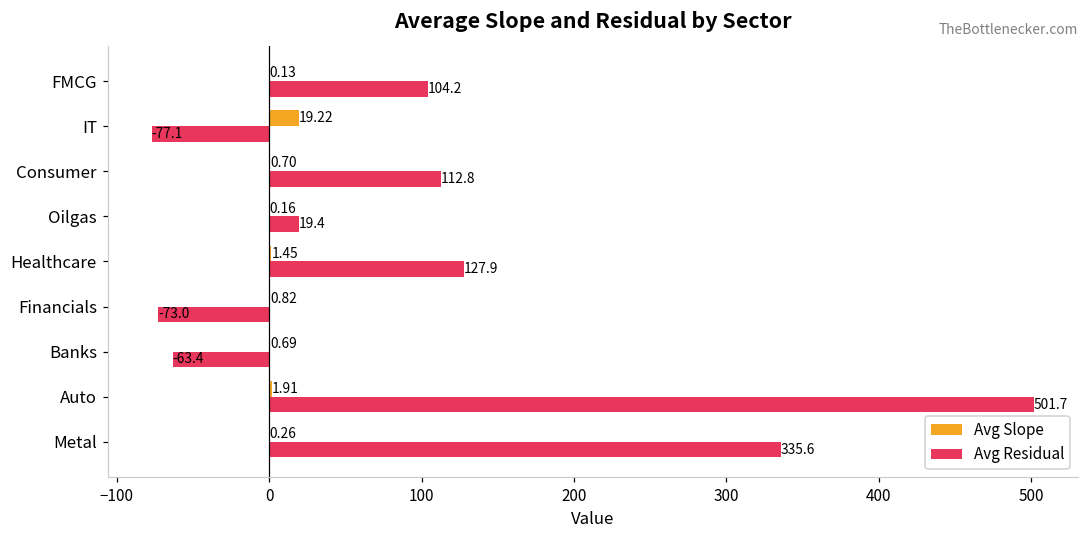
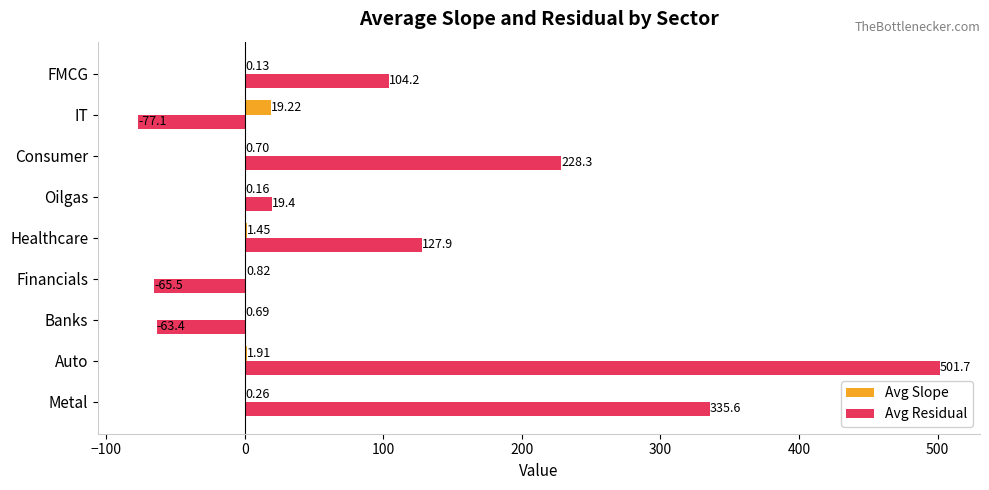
Avg Residual, Consumer: 112.8 -> 228.3
Avg Residual, Financials: -73.0 -> -65.5
